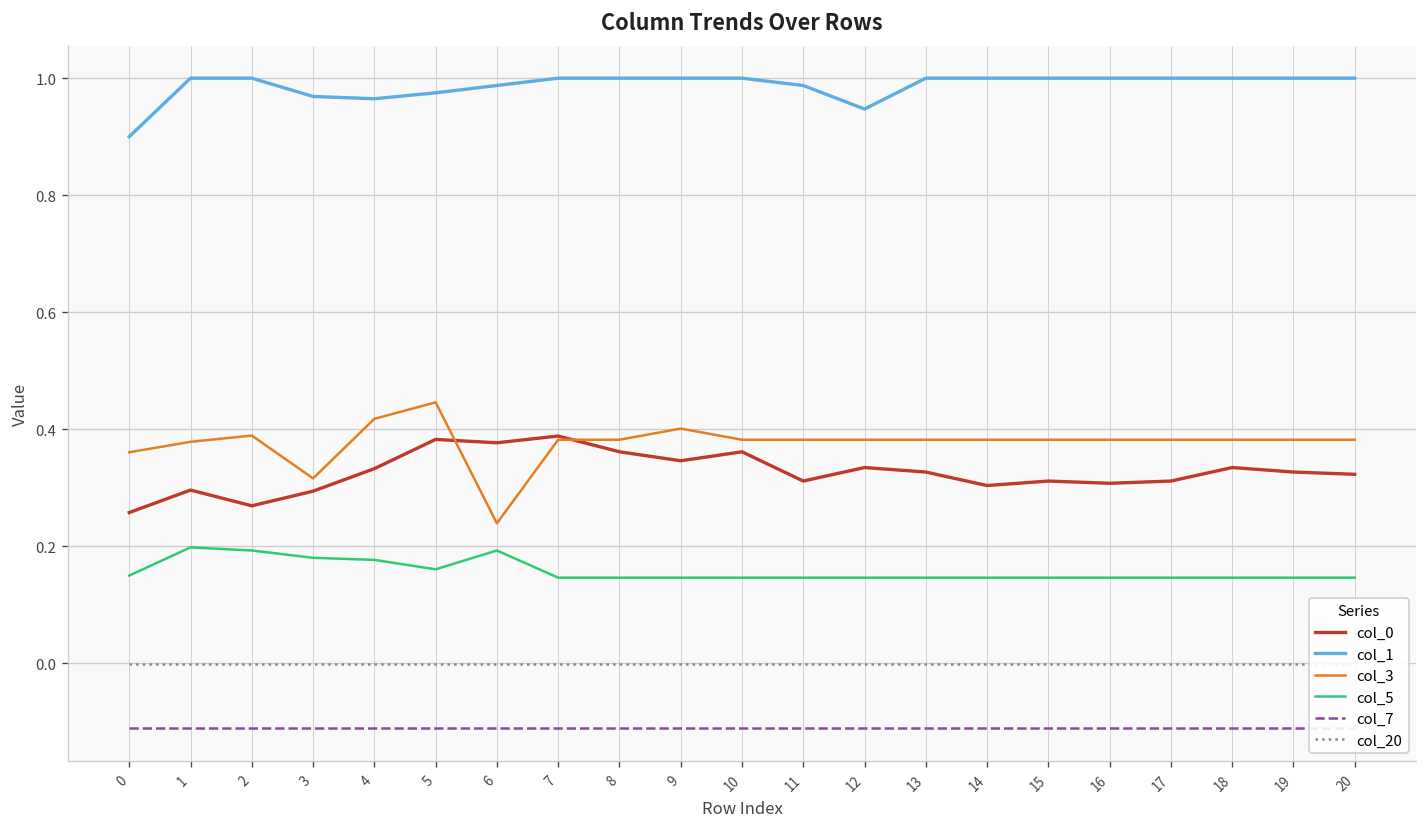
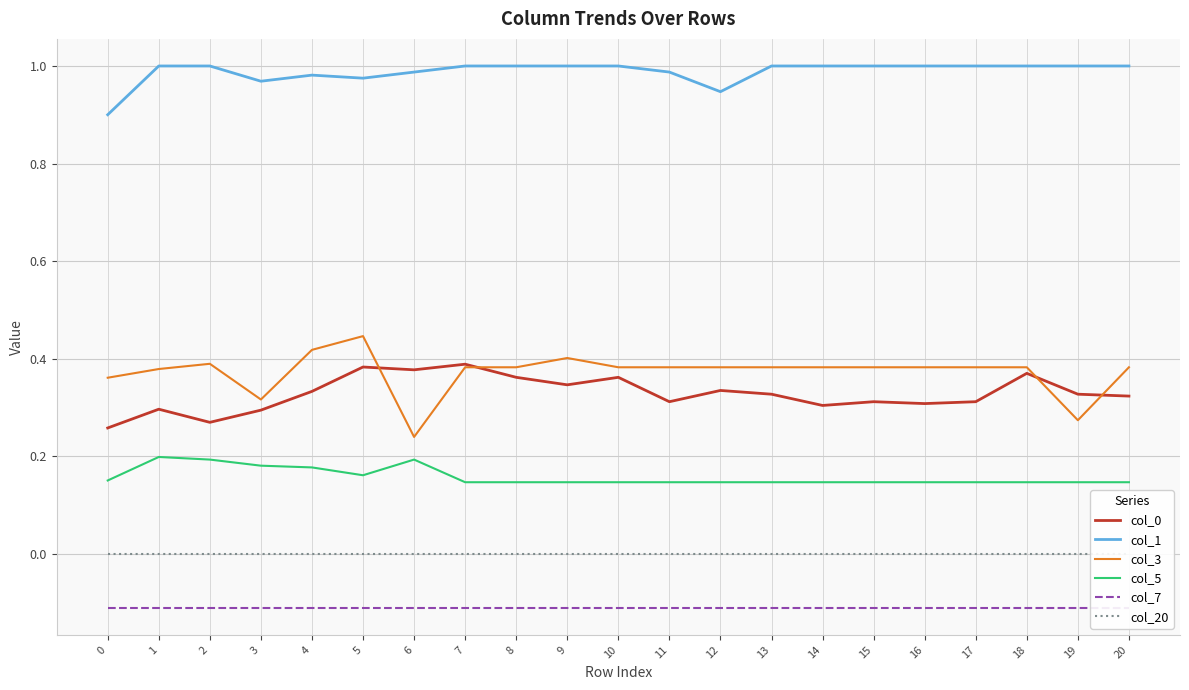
col_1, 4: 0.96 -> 0.98
col_0, 18: 0.33 -> 0.37
col_3, 19: 0.38 -> 0.27
